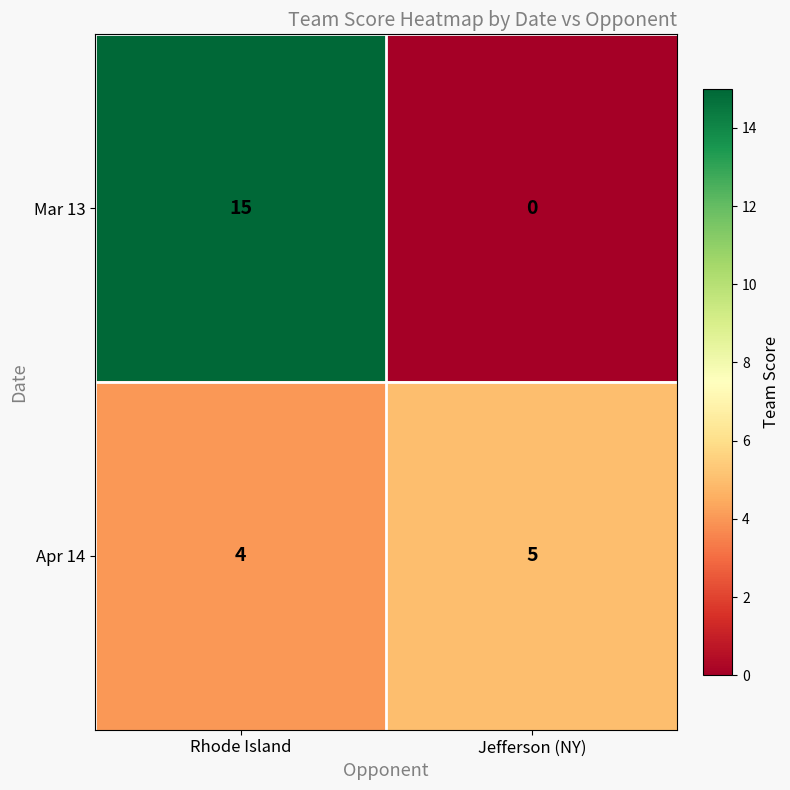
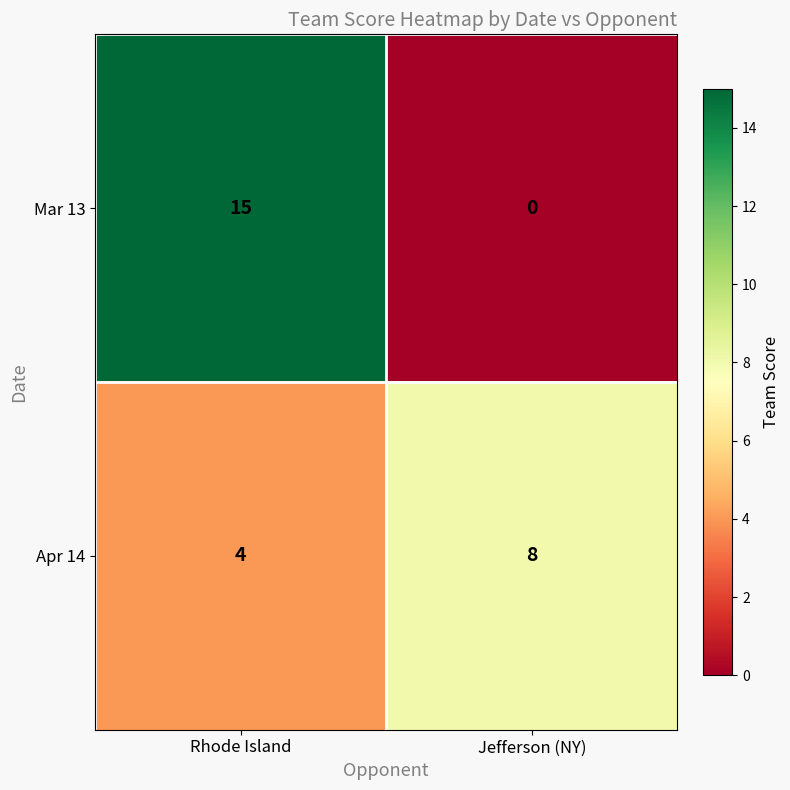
Apr 14, Jefferson (NY): 5 -> 8
